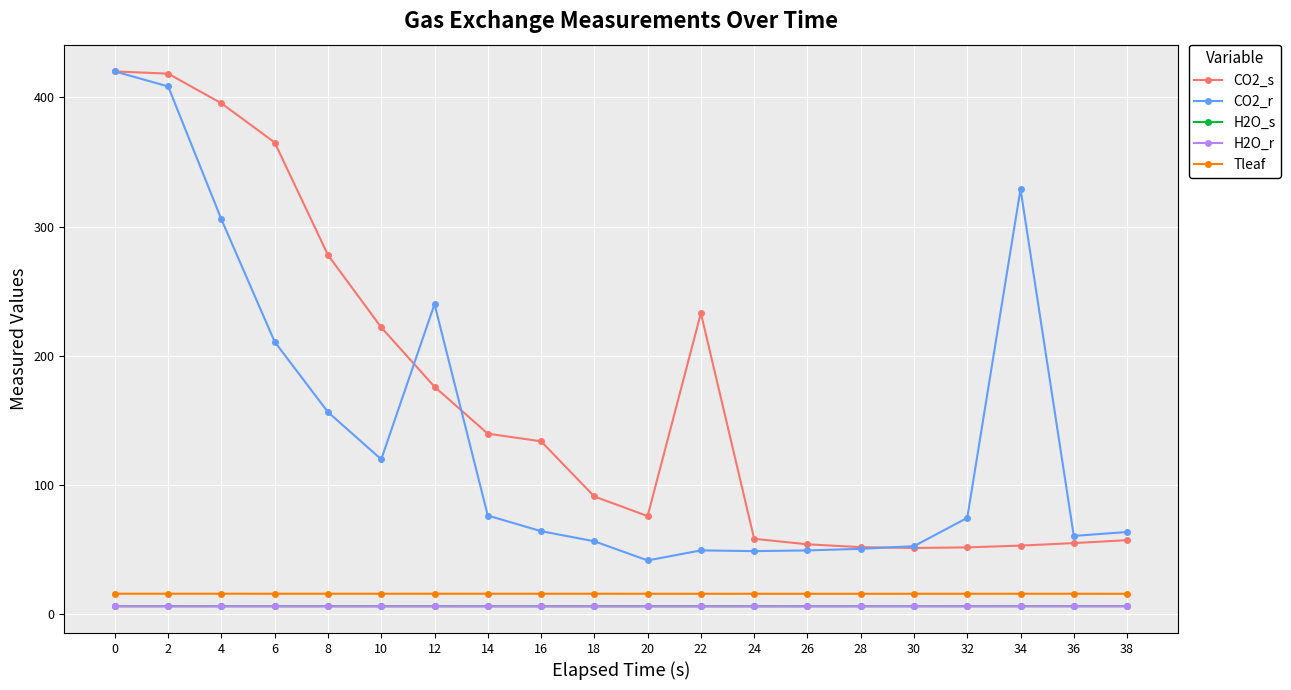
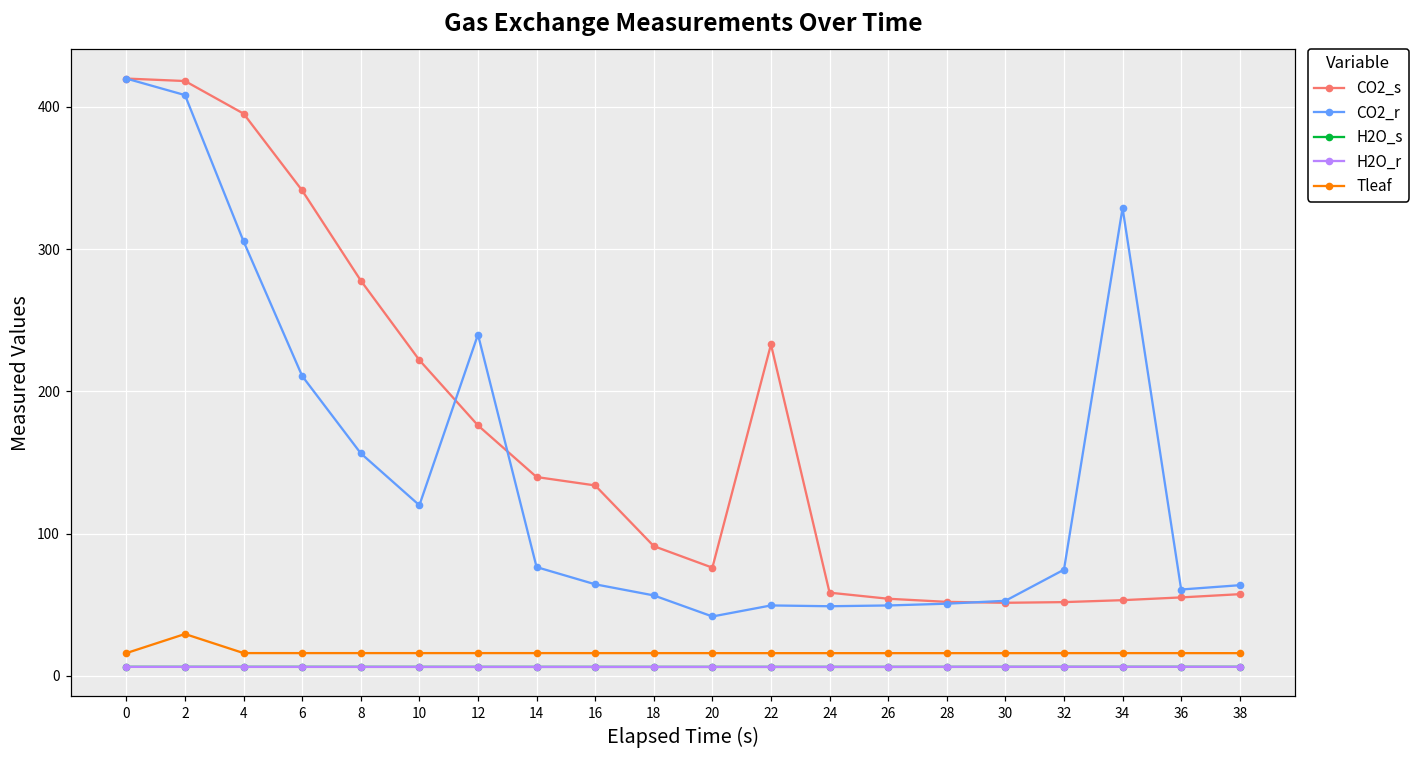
Tleaf, 2: 16 -> 29
CO2_s, 6: 365 -> 341
